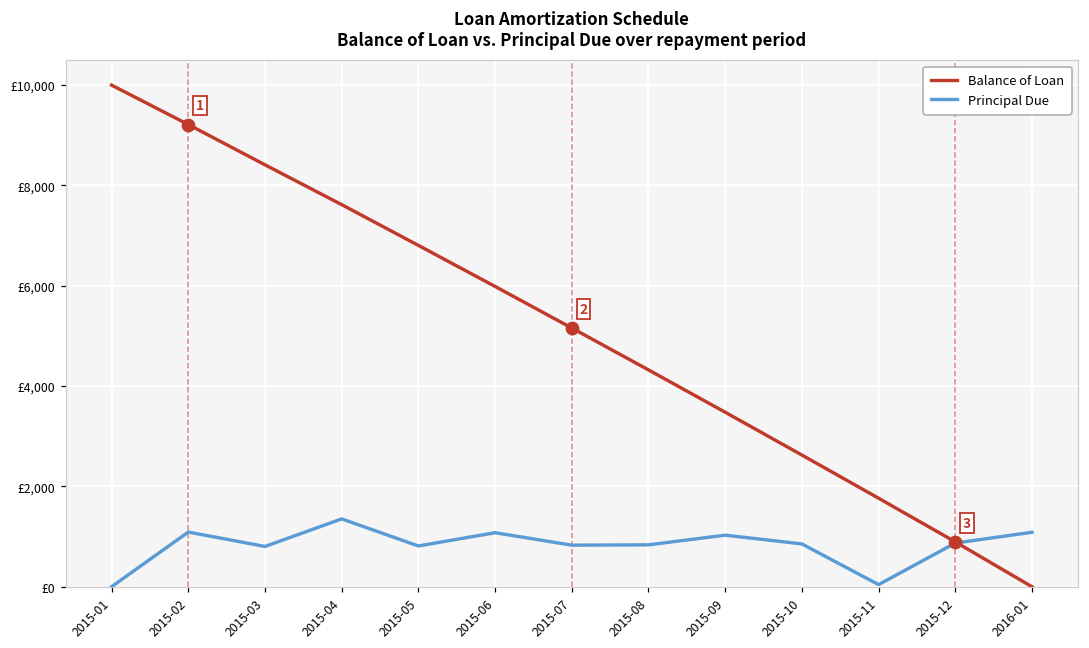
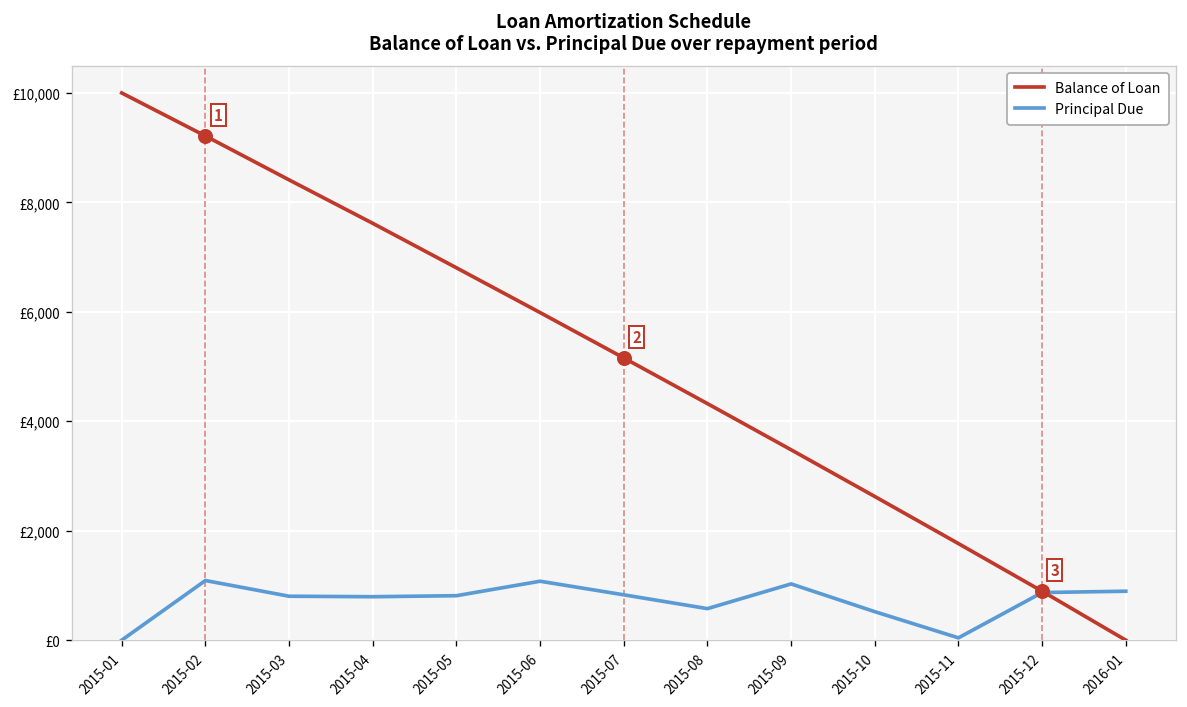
Principal Due, 2015-04: £1,400 -> £800
Principal Due, 2015-08: £800 -> £600
Principal Due, 2015-10: £900 -> £500
Principal Due, 2016-01: £1,100 -> £900
